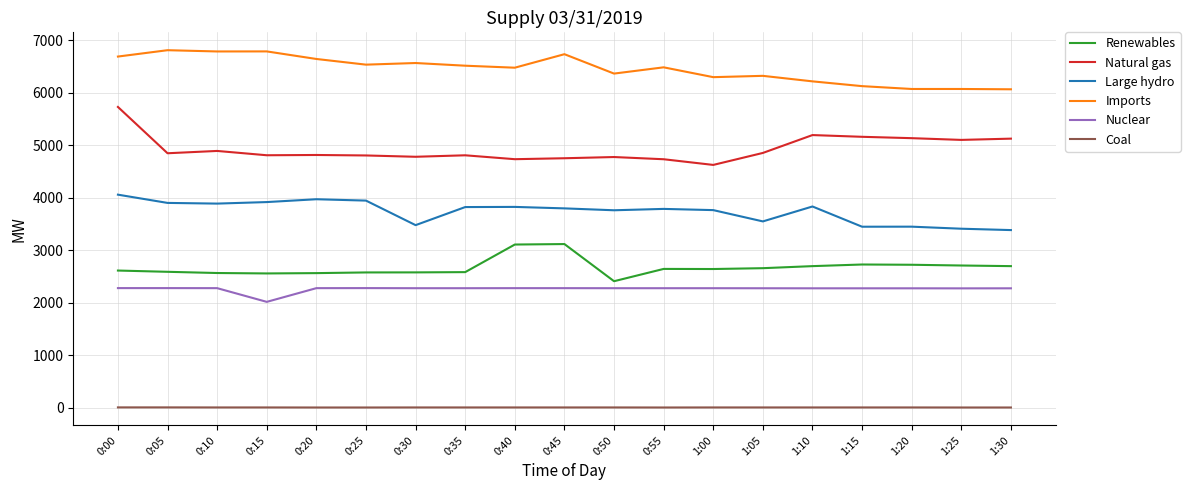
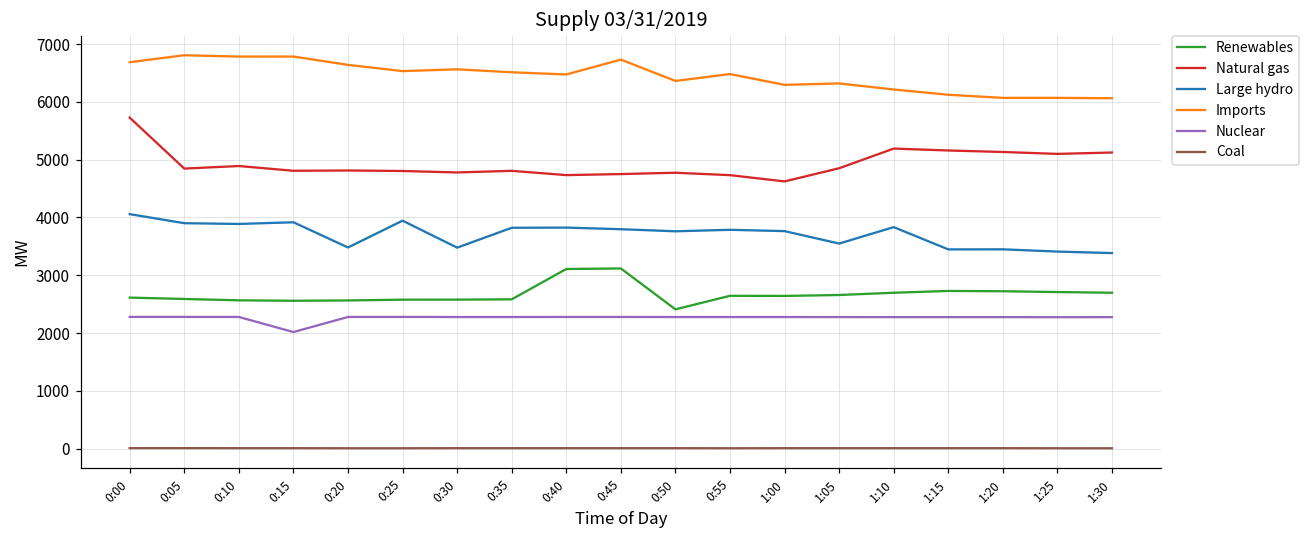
Large hydro, 0:20: 4000 -> 3500
